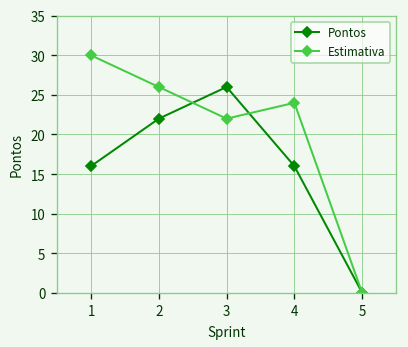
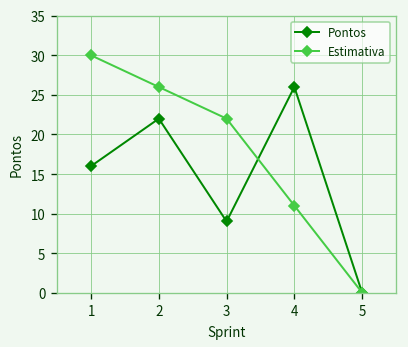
Pontos, 3: 26 -> 9
Pontos, 4: 16 -> 26
Estimativa, 4: 24 -> 11
